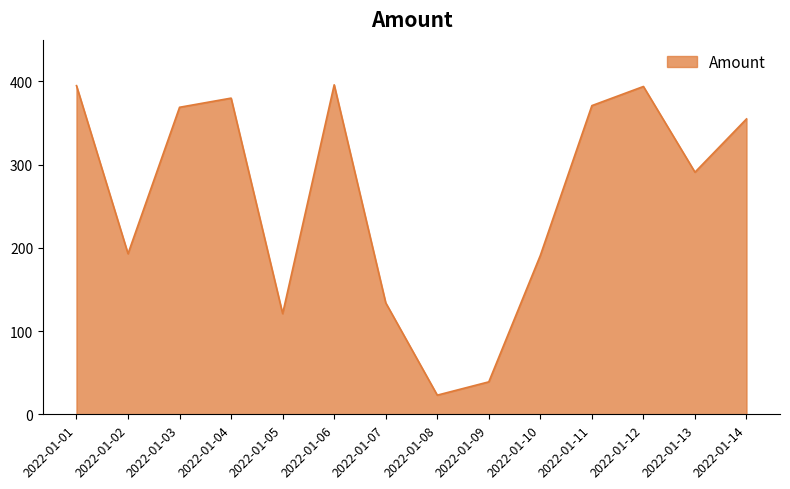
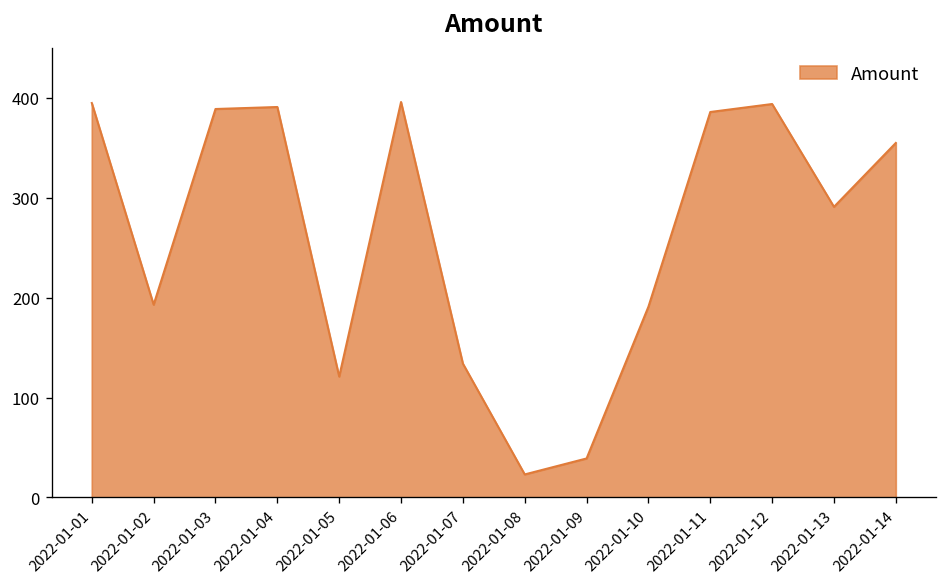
2022-01-03: 370 -> 390
2022-01-04: 380 -> 390
2022-01-11: 370 -> 390
